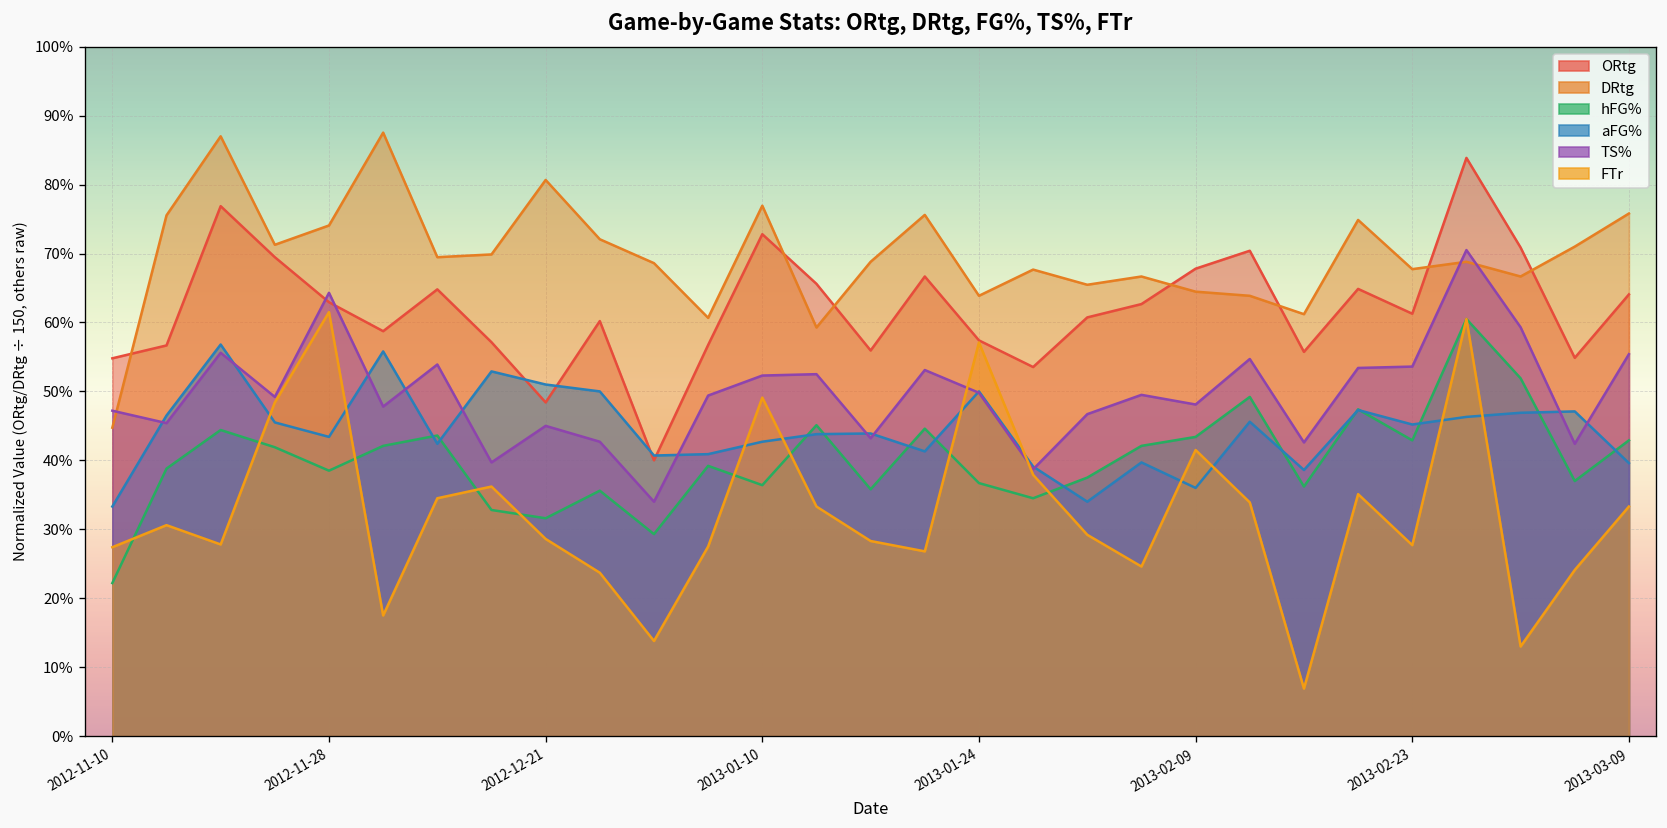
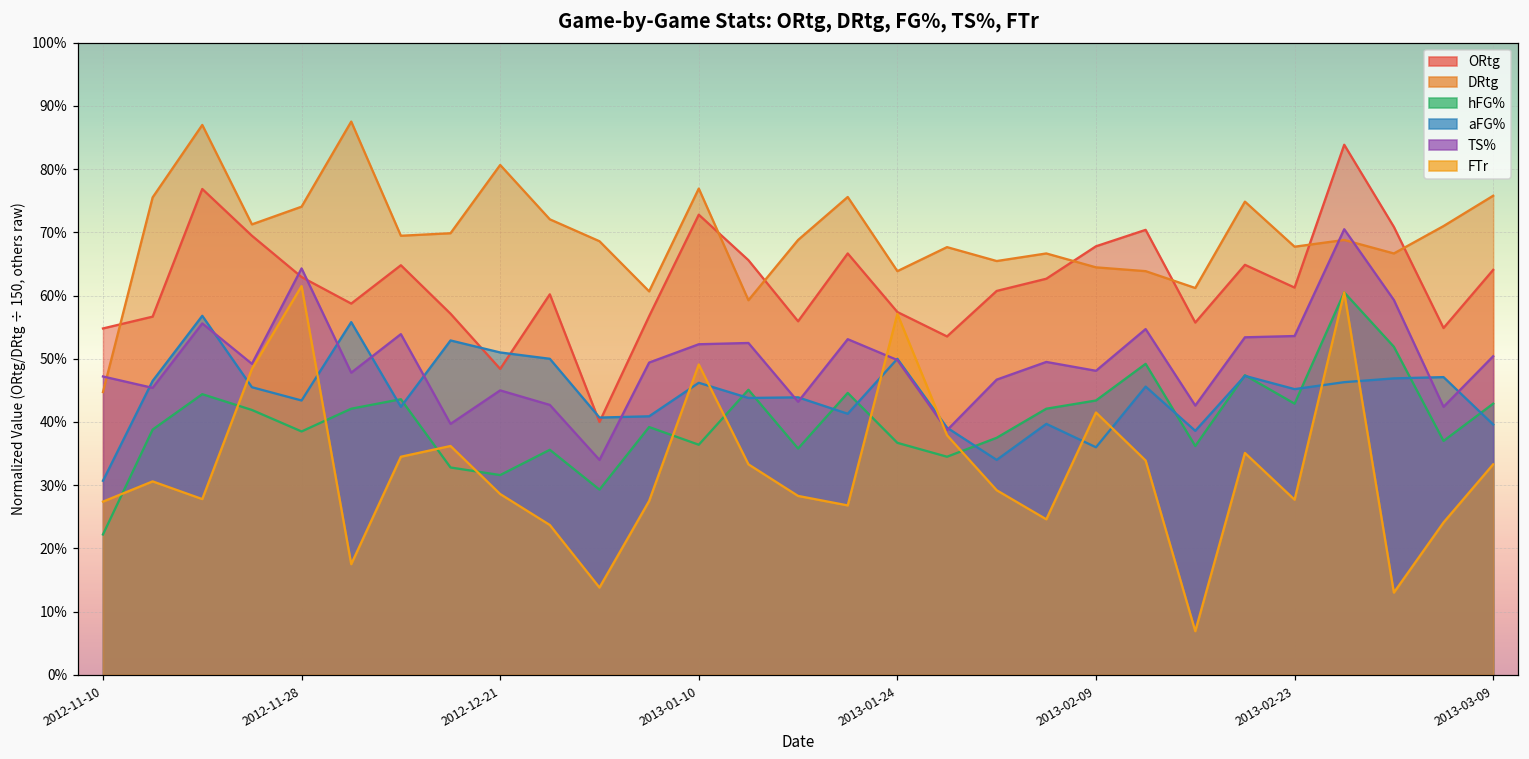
aFG%, 2012-11-10: 33% -> 31%
aFG%, 2013-01-10: 43% -> 46%
TS%, 2013-03-09: 55% -> 50%
